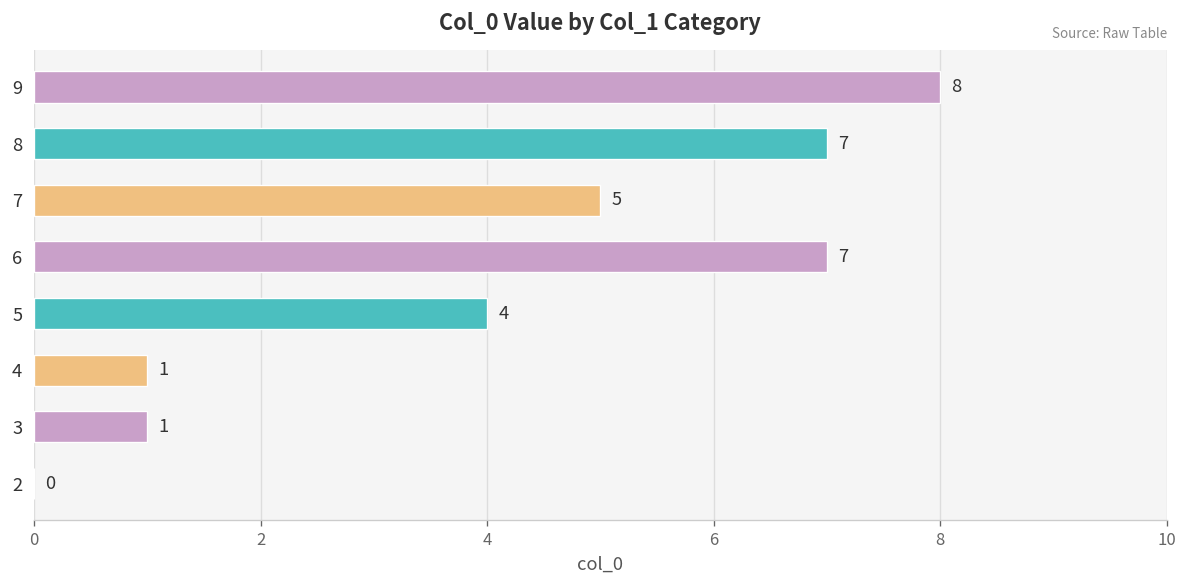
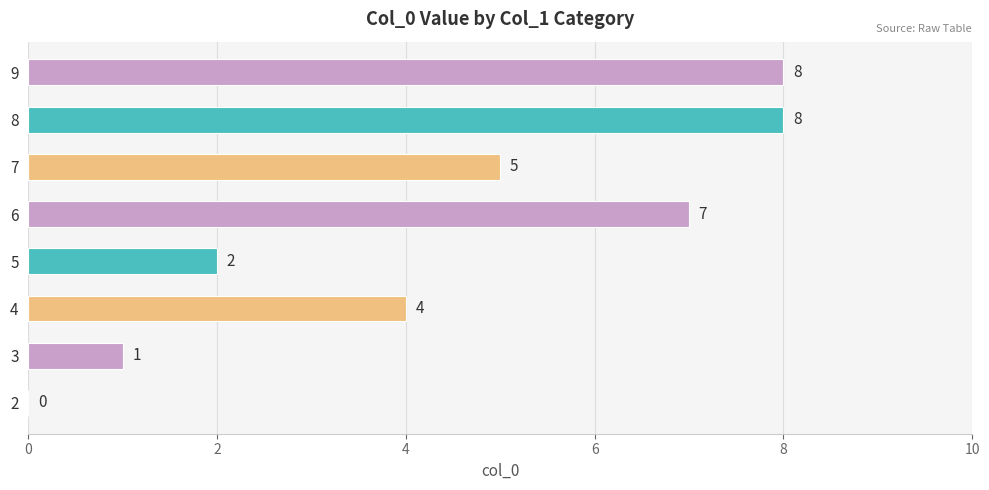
8: 7 -> 8
5: 4 -> 2
4: 1 -> 4
